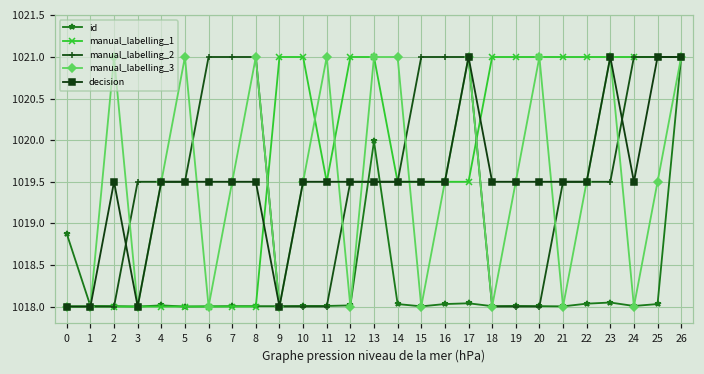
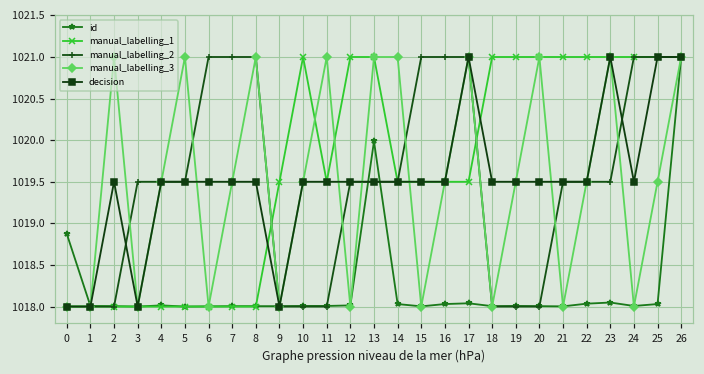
manual_labelling_1, 9: 1021.0 -> 1019.5
